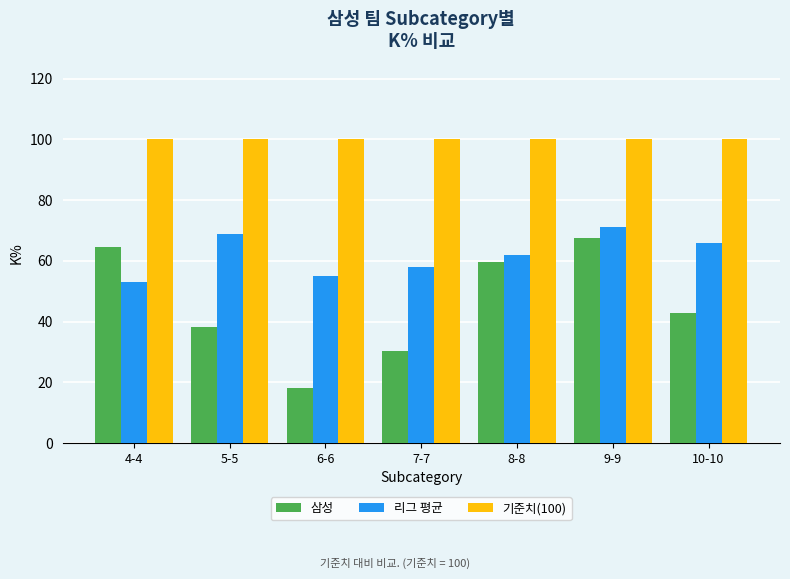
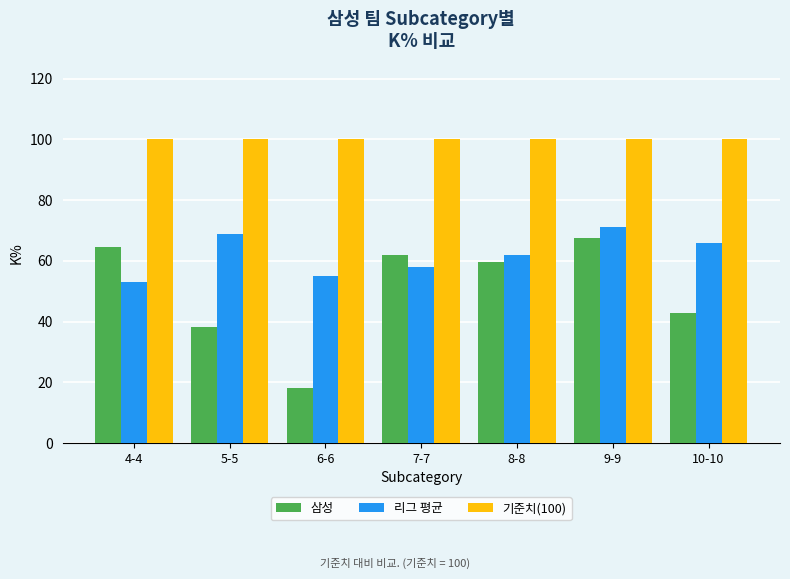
삼성, 7-7: 30 -> 62
